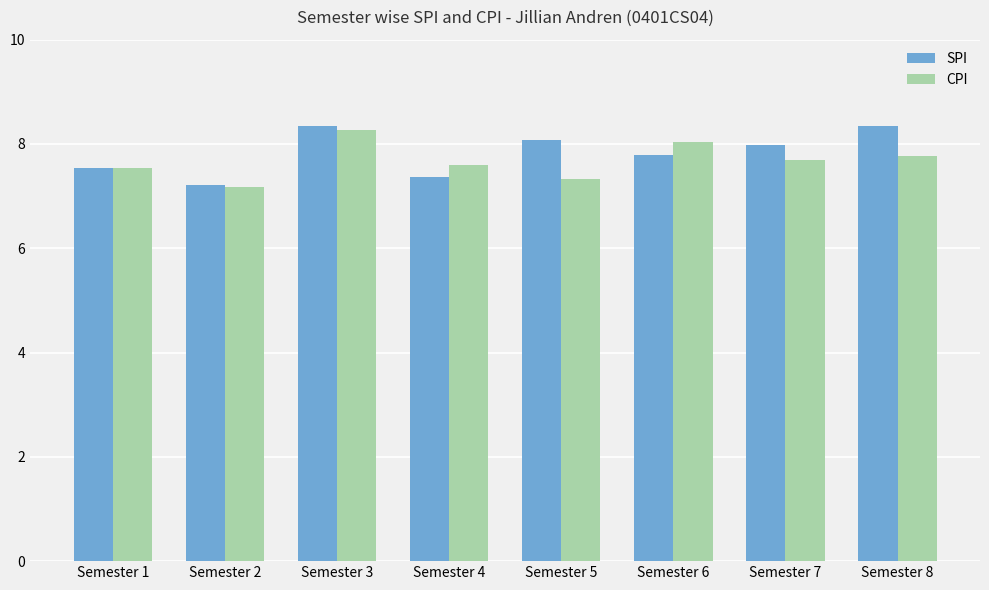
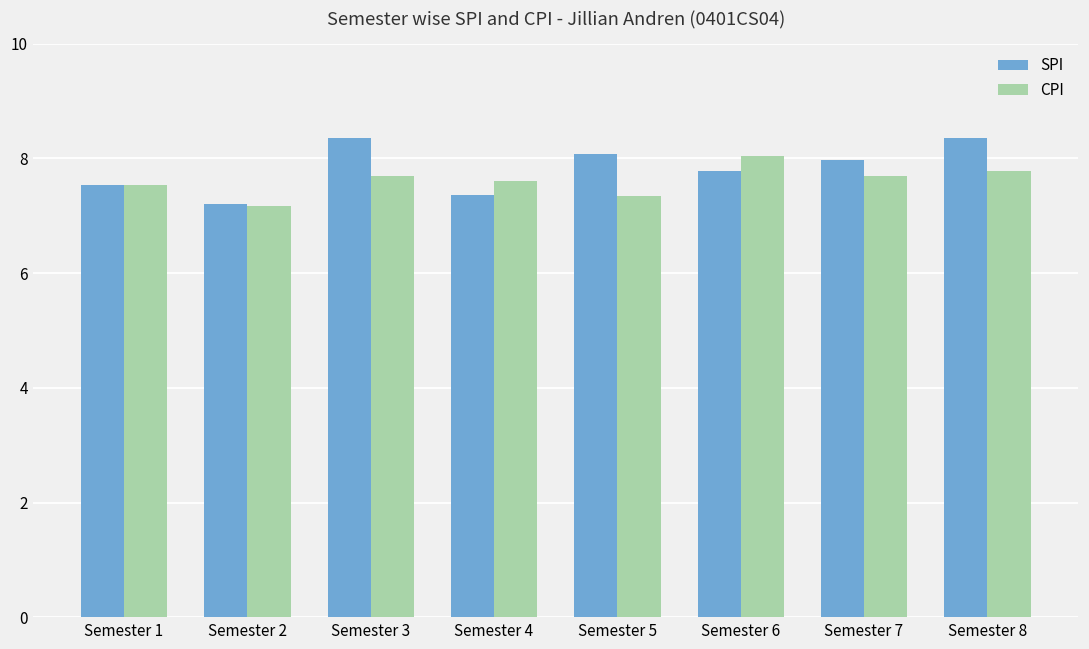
CPI, Semester 3: 8.3 -> 7.7
